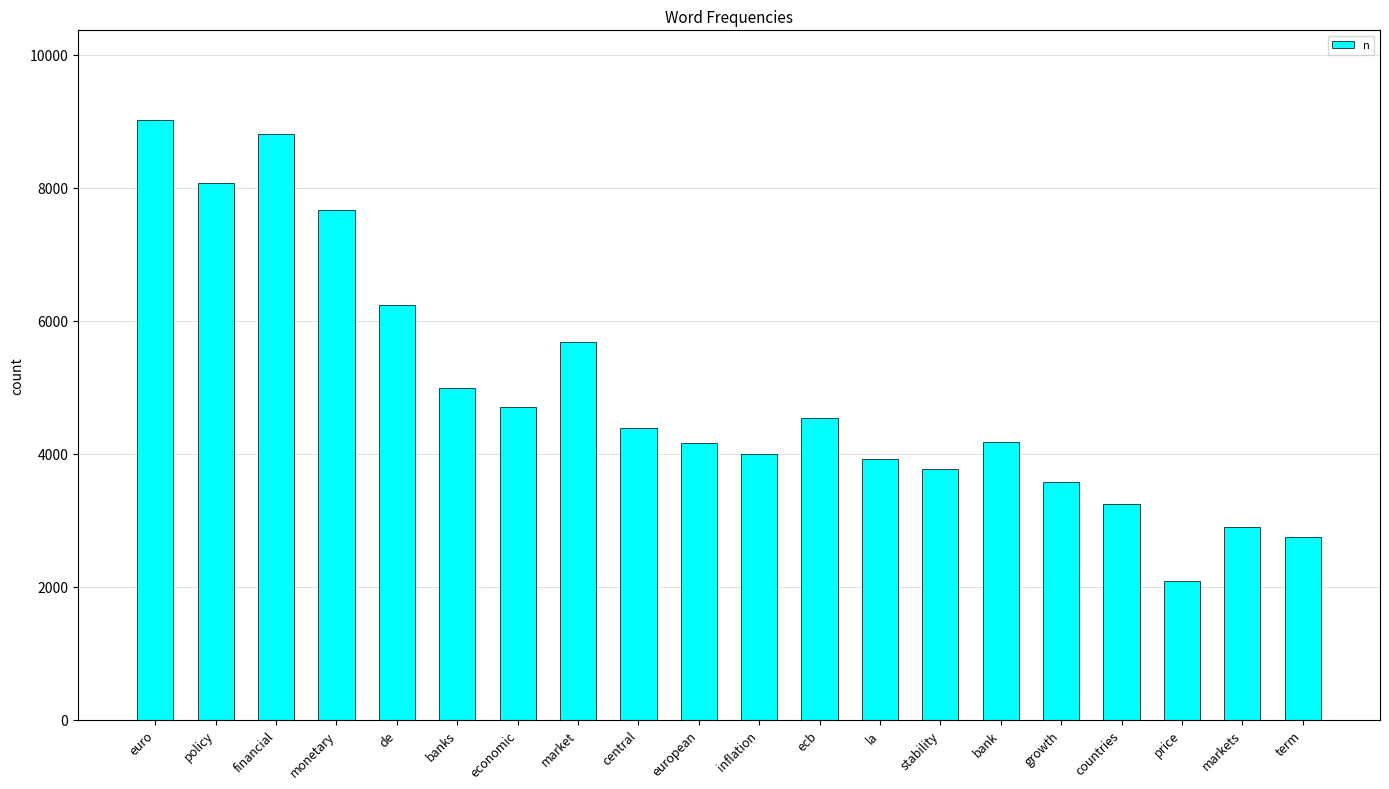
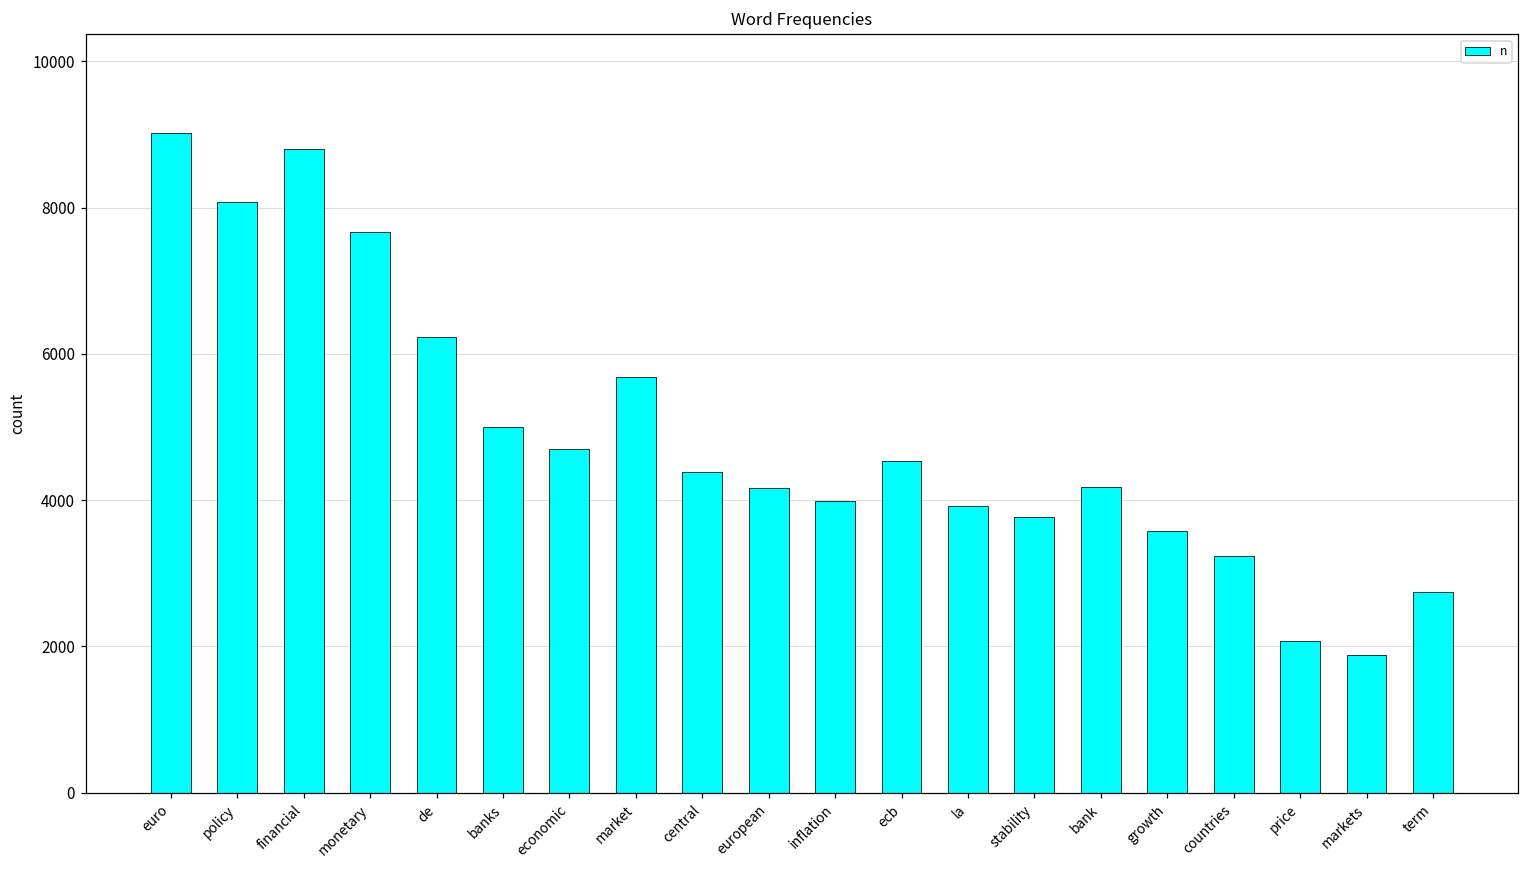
markets: 2900 -> 1900
